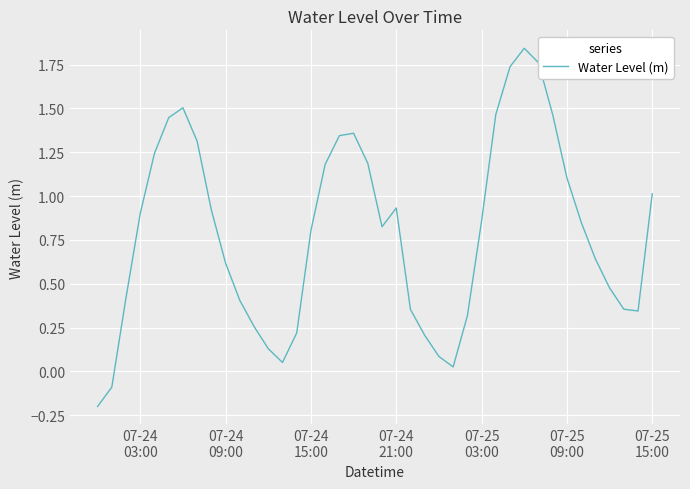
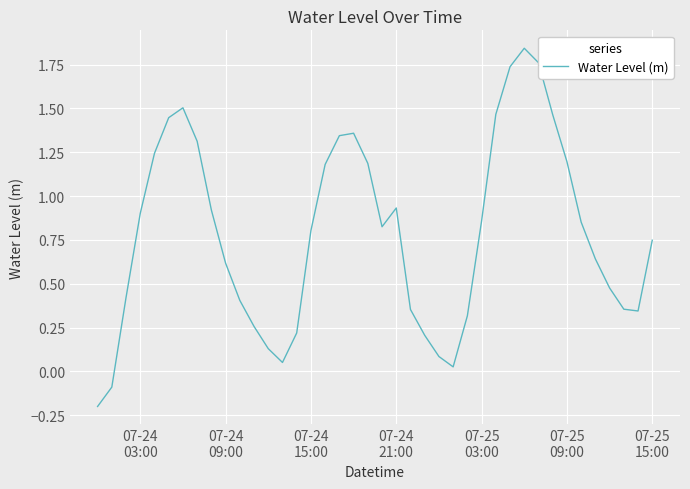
07-25 09:00: 1.10 -> 1.20
07-25 15:00: 1.01 -> 0.75
